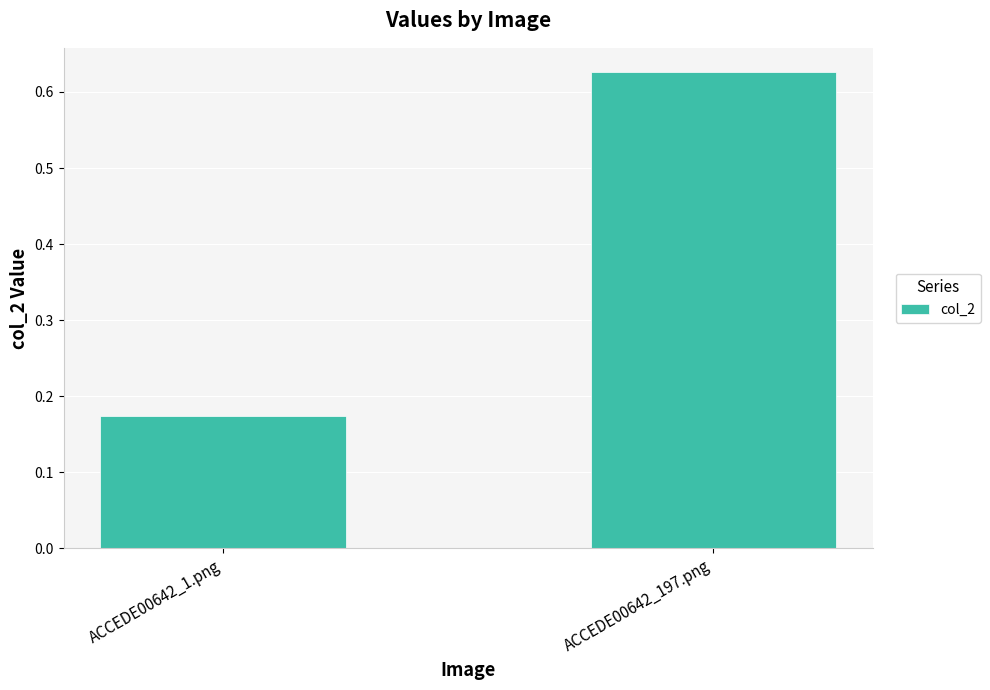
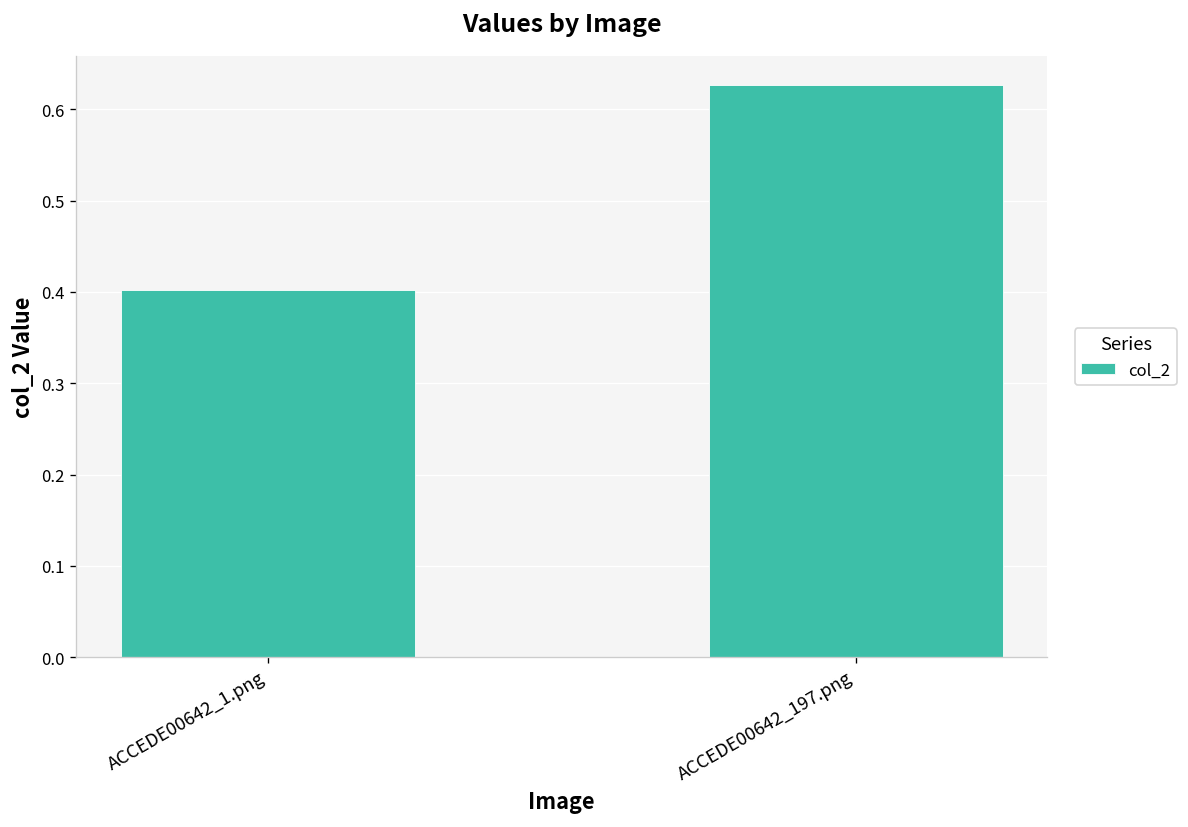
ACCEDE00642_1.png: 0.17 -> 0.40
